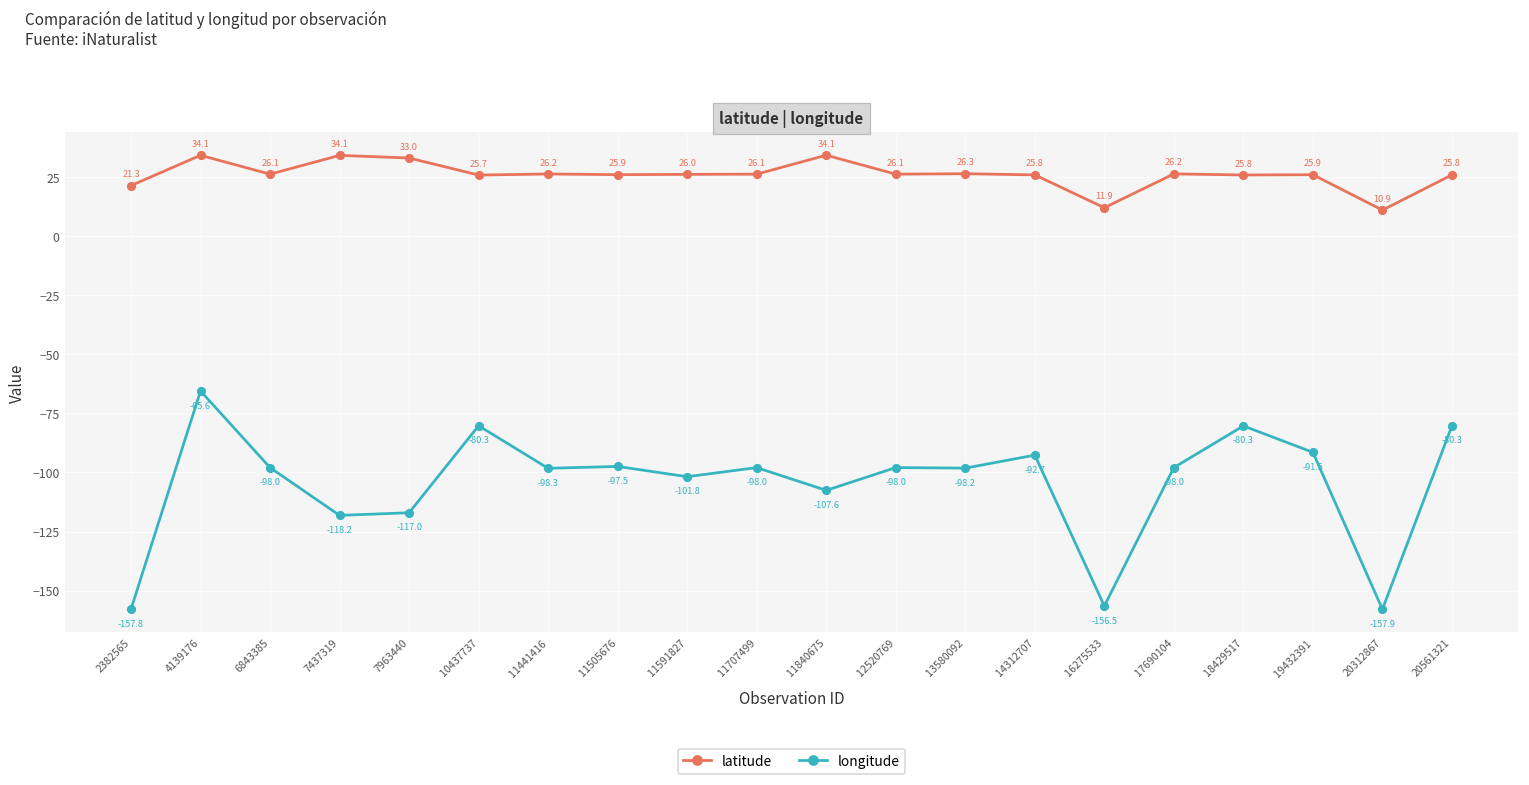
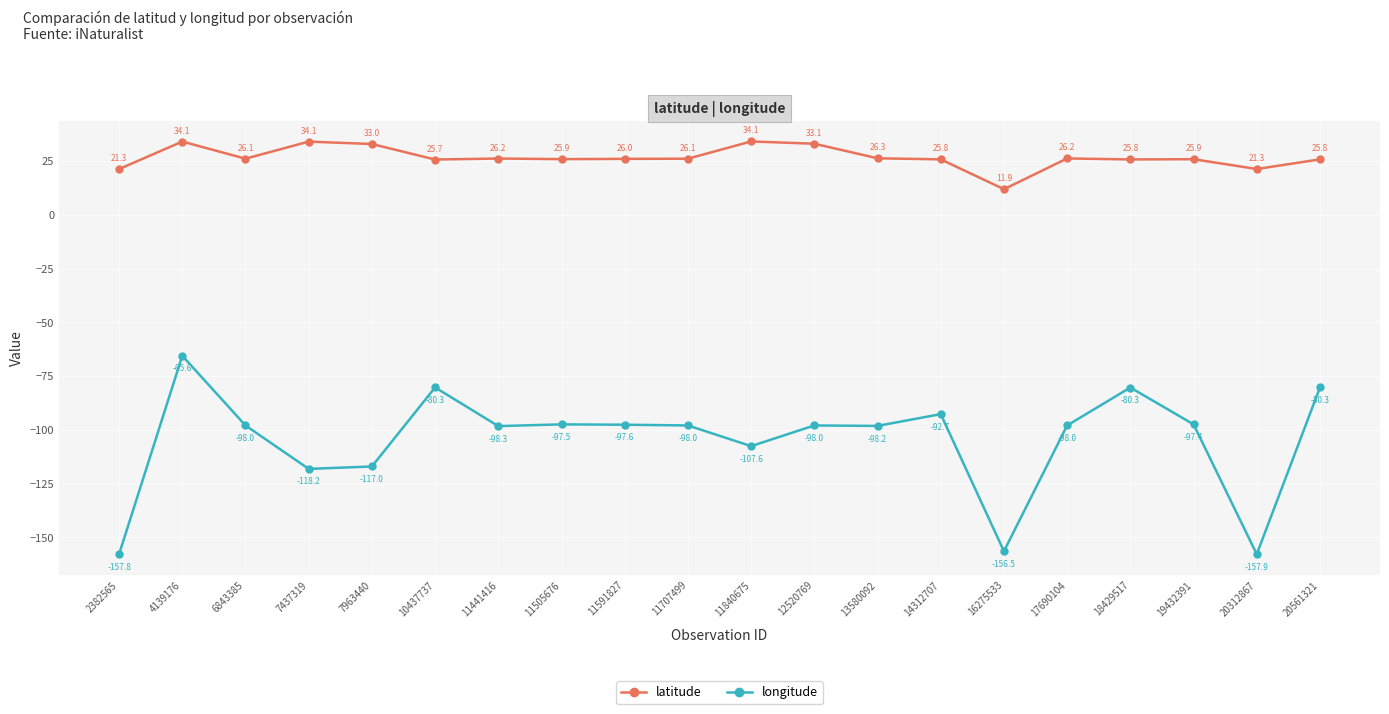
longitude, 11591827: -101.8 -> -97.6
latitude, 12520769: 26.1 -> 33.1
longitude, 19432391: -91.5 -> -97.4
latitude, 20312867: 10.9 -> 21.3
